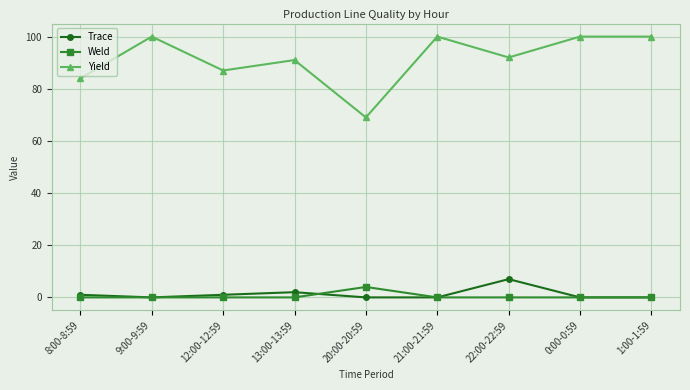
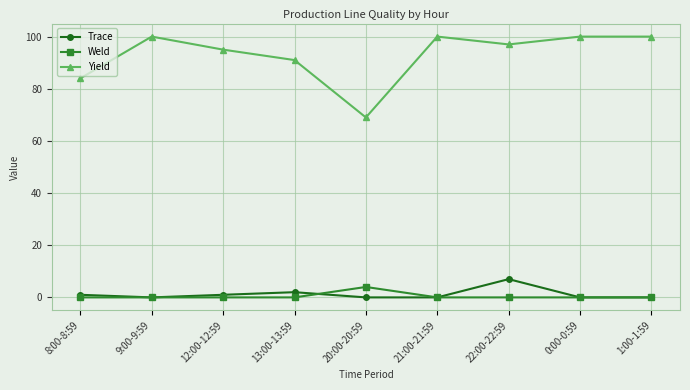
Yield, 12:00-12:59: 87 -> 95
Yield, 22:00-22:59: 92 -> 97
